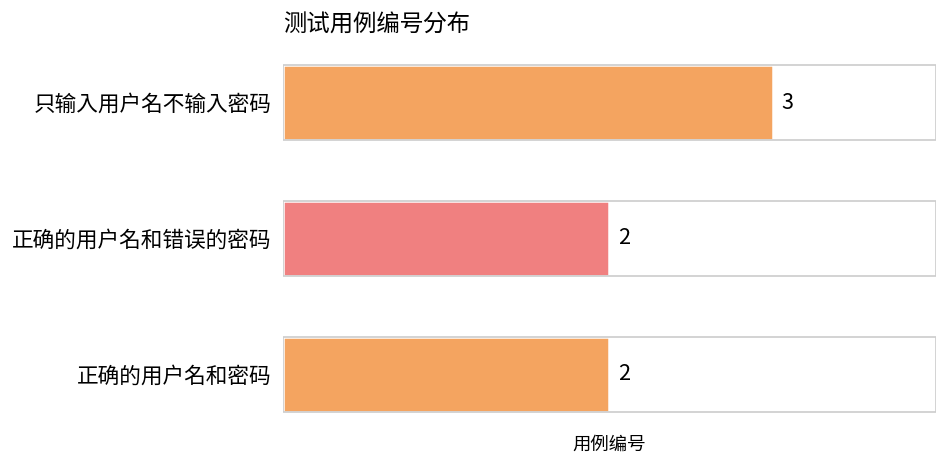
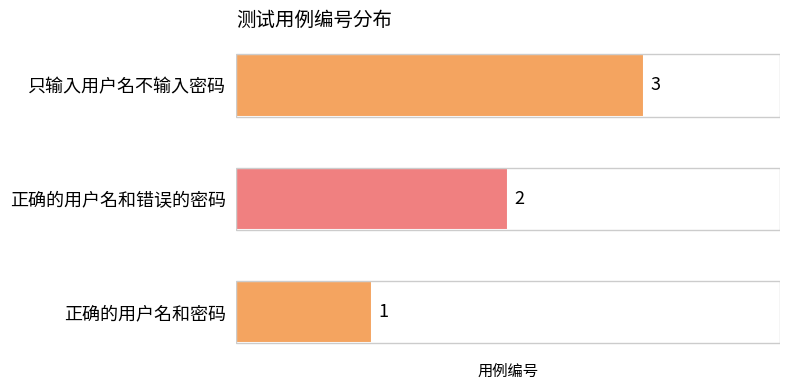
正确的用户名和密码: 2 -> 1
